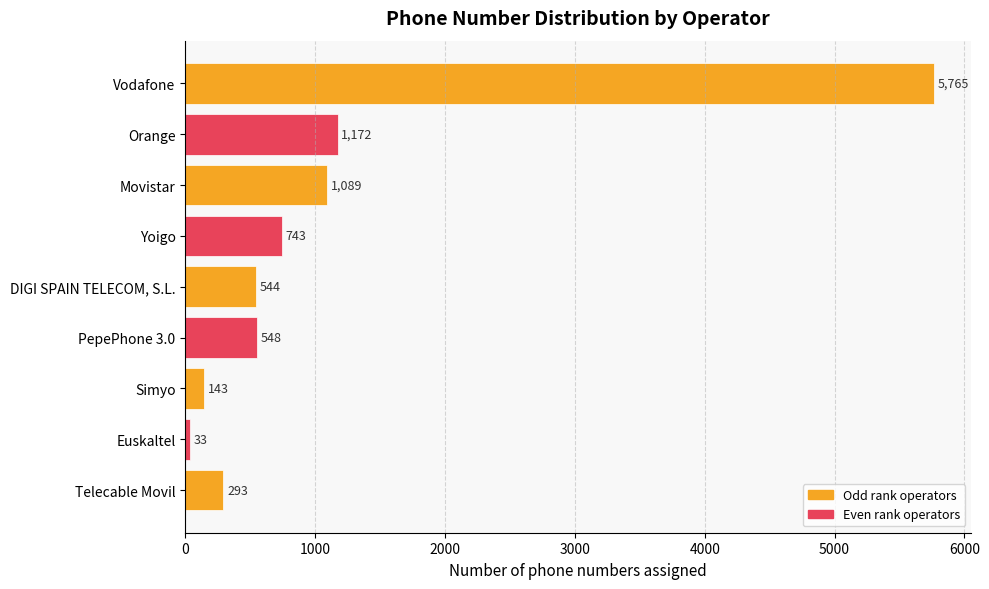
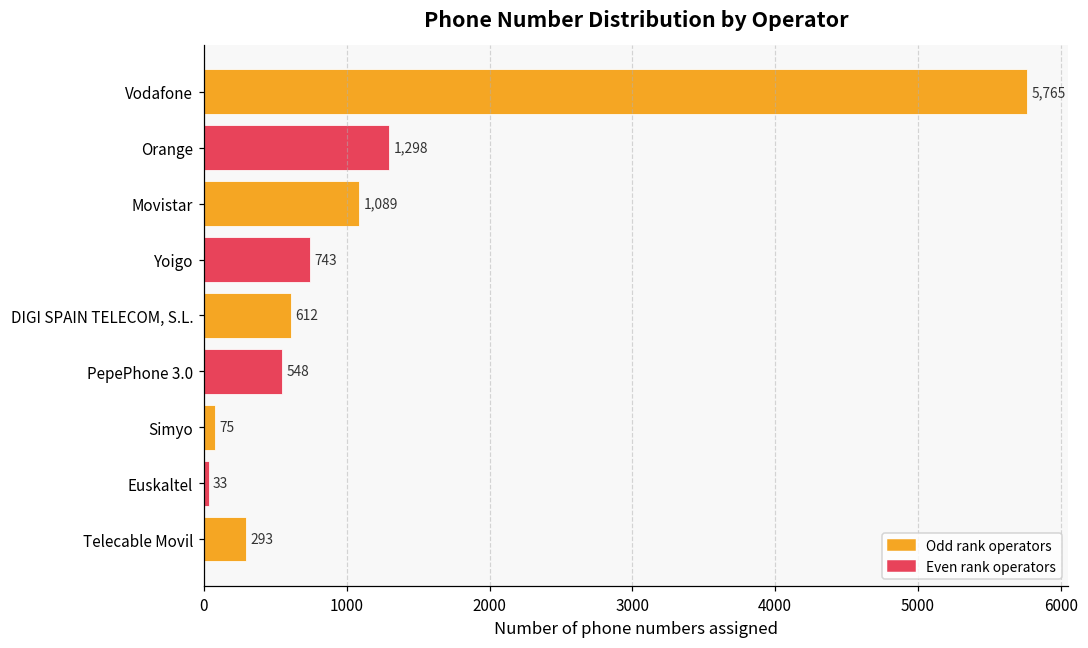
Orange: 1,172 -> 1,298
DIGI SPAIN TELECOM, S.L.: 544 -> 612
Simyo: 143 -> 75
